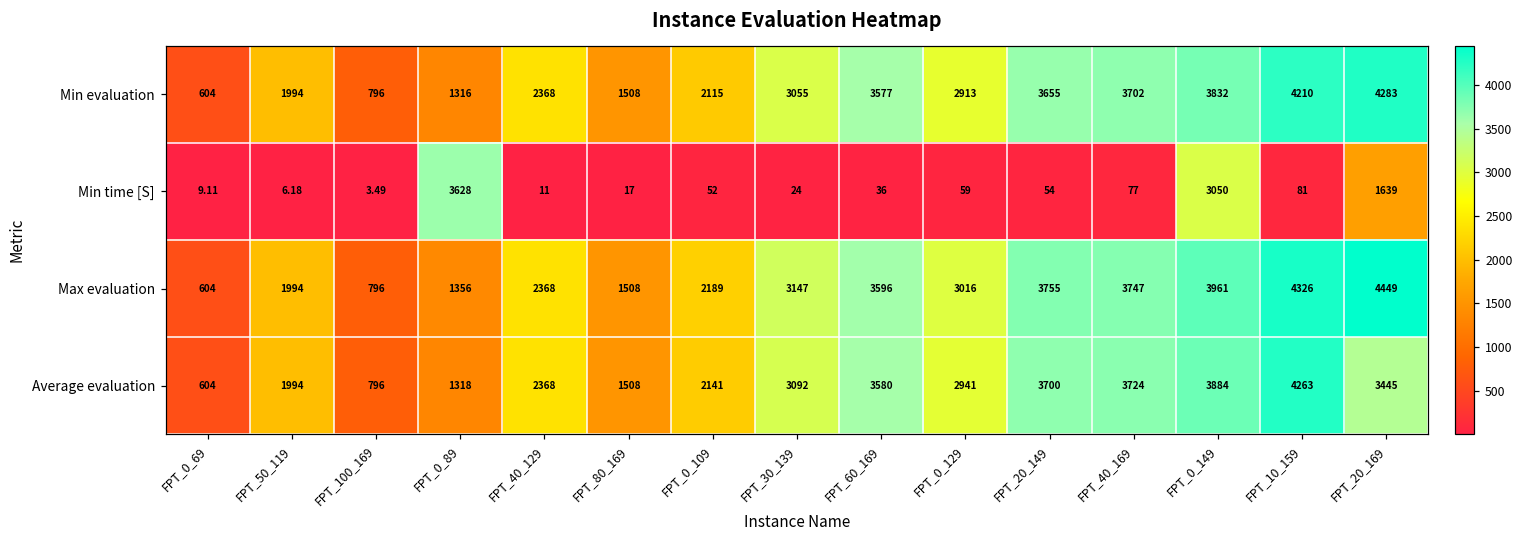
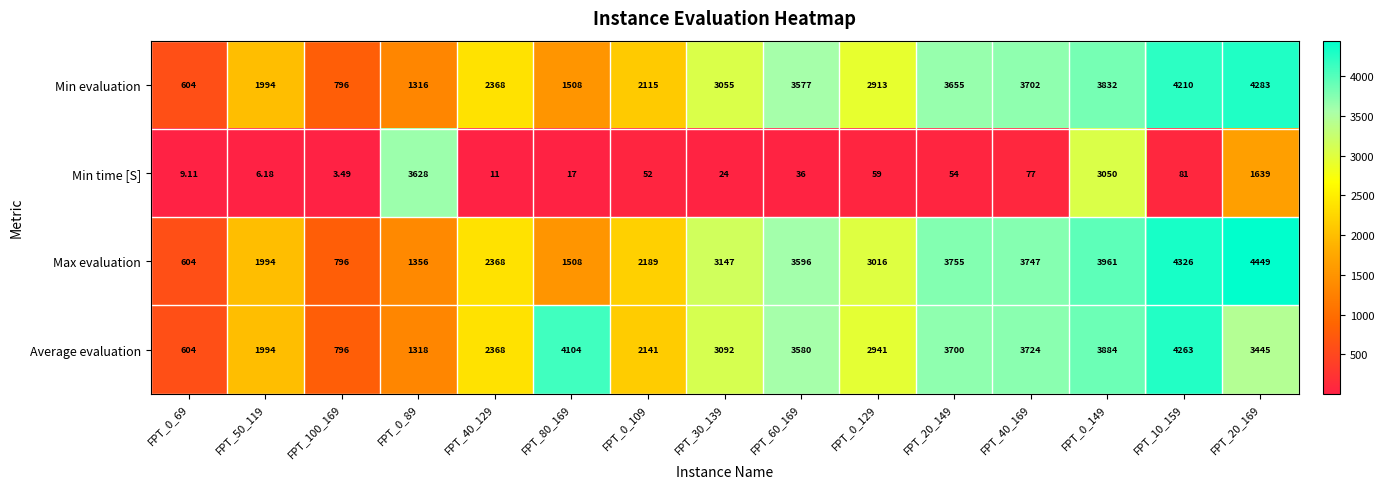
Average evaluation, FPT_80_169: 1508 -> 4104
